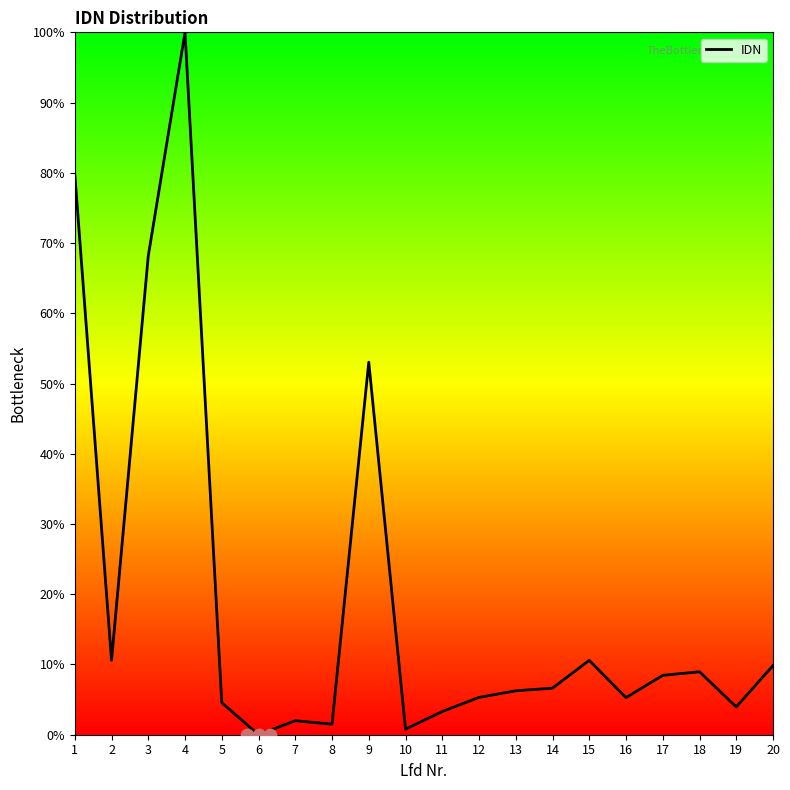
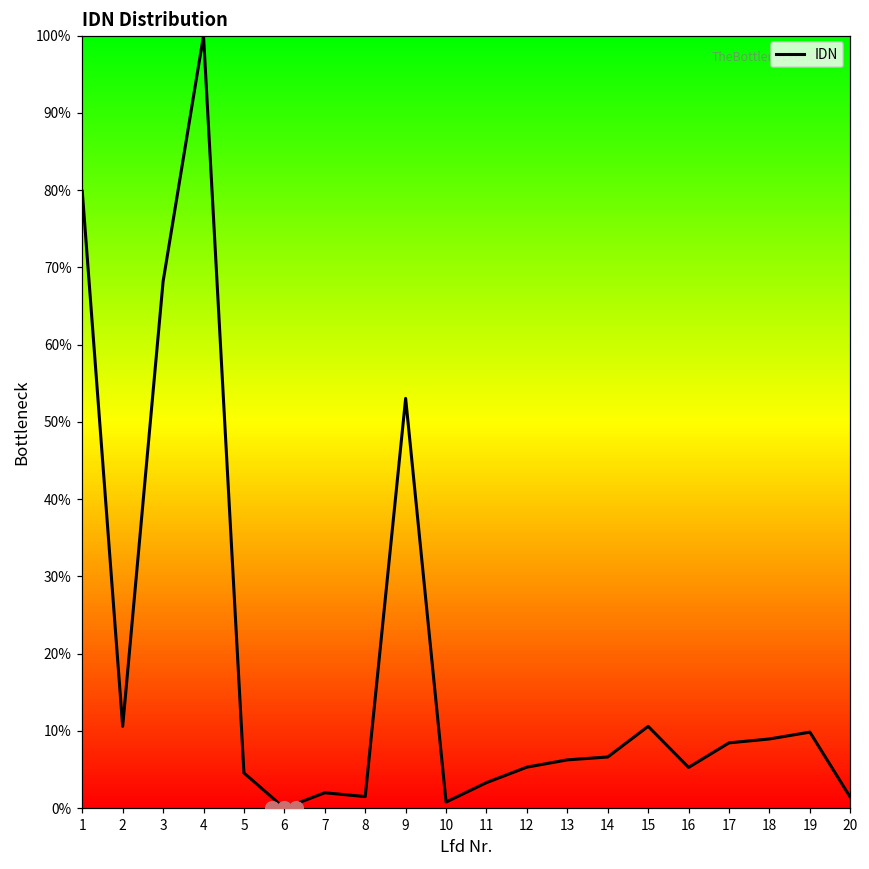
IDN, 19: 4% -> 10%
IDN, 20: 10% -> 1%
